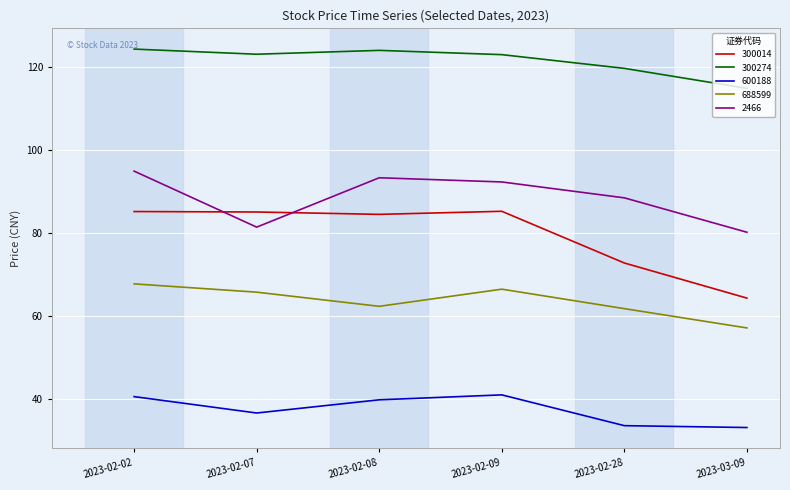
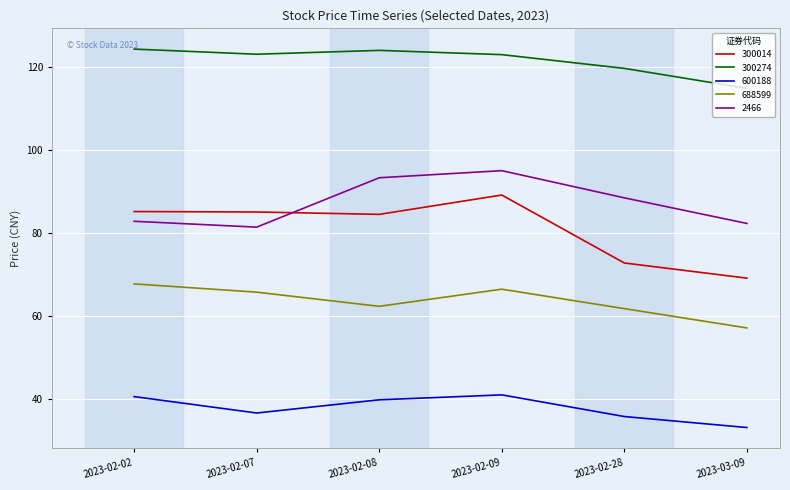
2466, 2023-02-02: 95 -> 83
300014, 2023-02-09: 85 -> 89
2466, 2023-02-09: 92 -> 95
600188, 2023-02-28: 34 -> 36
300014, 2023-03-09: 64 -> 69
2466, 2023-03-09: 80 -> 82
